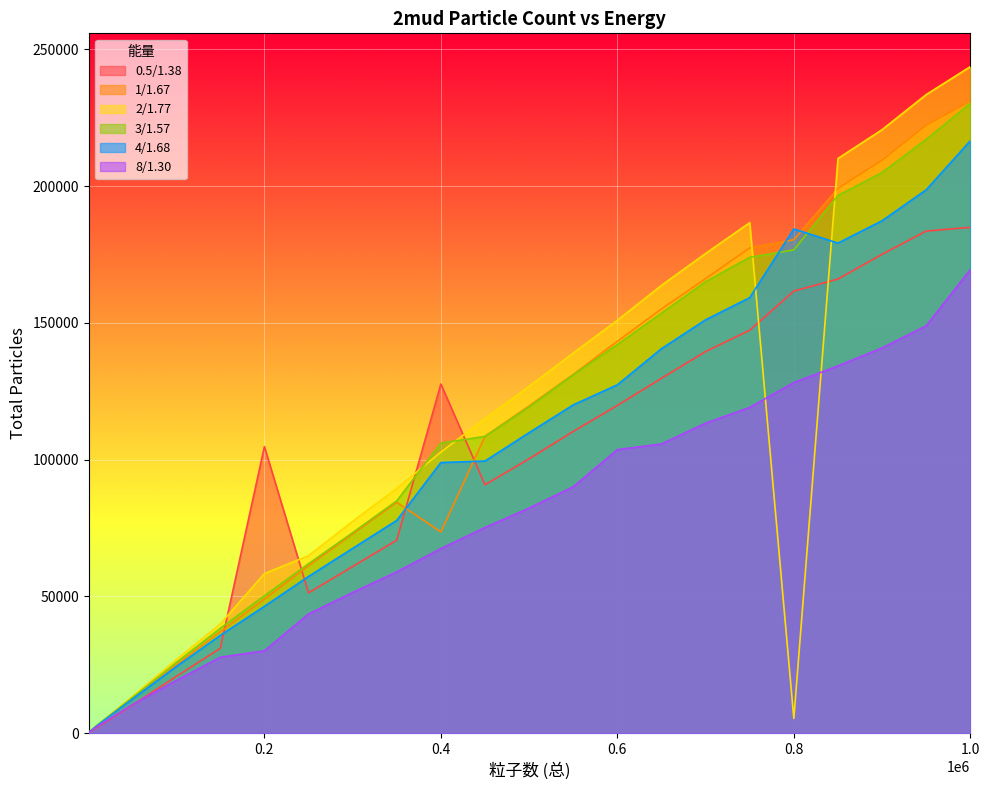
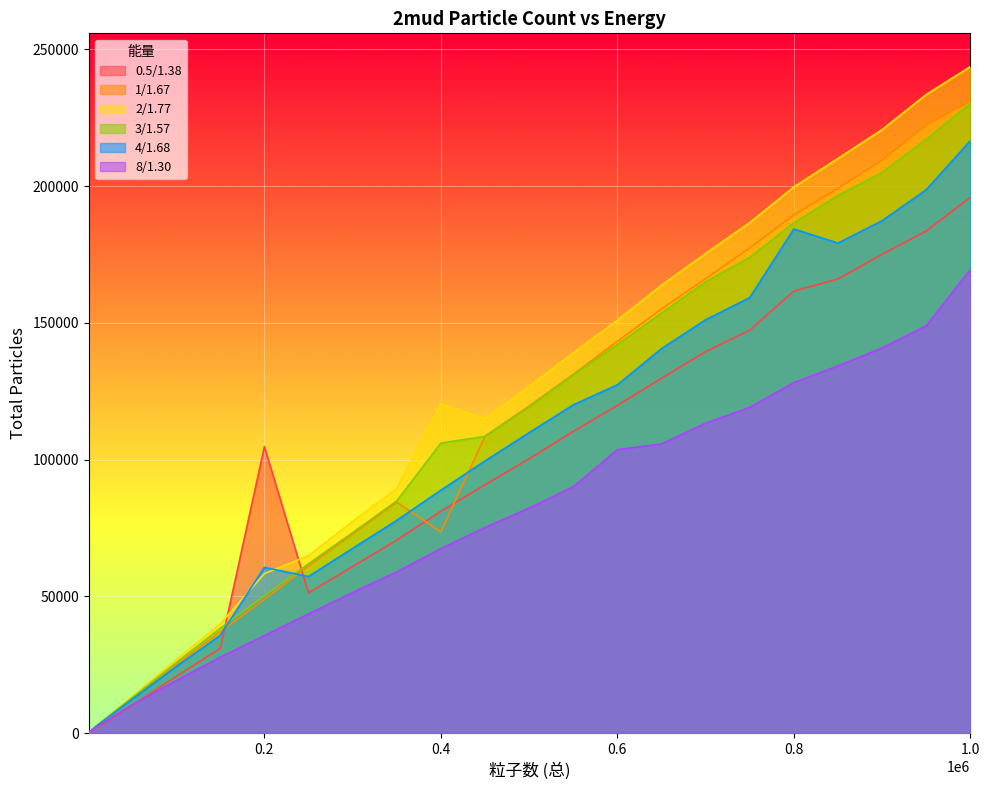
4/1.68, 0.2: 46000 -> 61000
8/1.30, 0.2: 30000 -> 36000
0.5/1.38, 0.4: 128000 -> 81000
2/1.77, 0.4: 103000 -> 120000
4/1.68, 0.4: 99000 -> 89000
1/1.67, 0.8: 180000 -> 189000
2/1.77, 0.8: 5000 -> 200000
3/1.57, 0.8: 177000 -> 187000
0.5/1.38, 1.0: 185000 -> 196000
